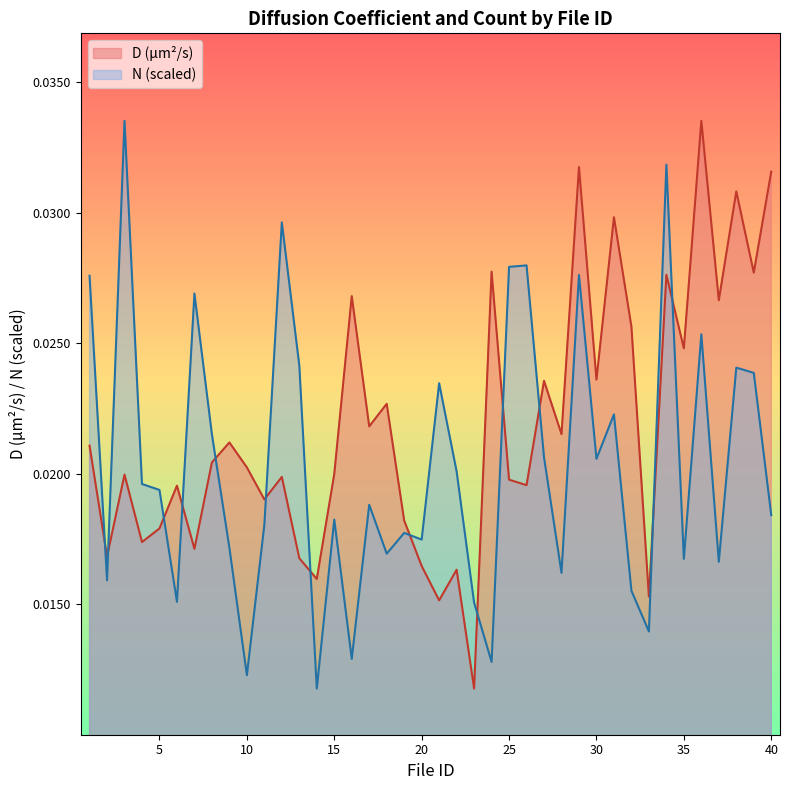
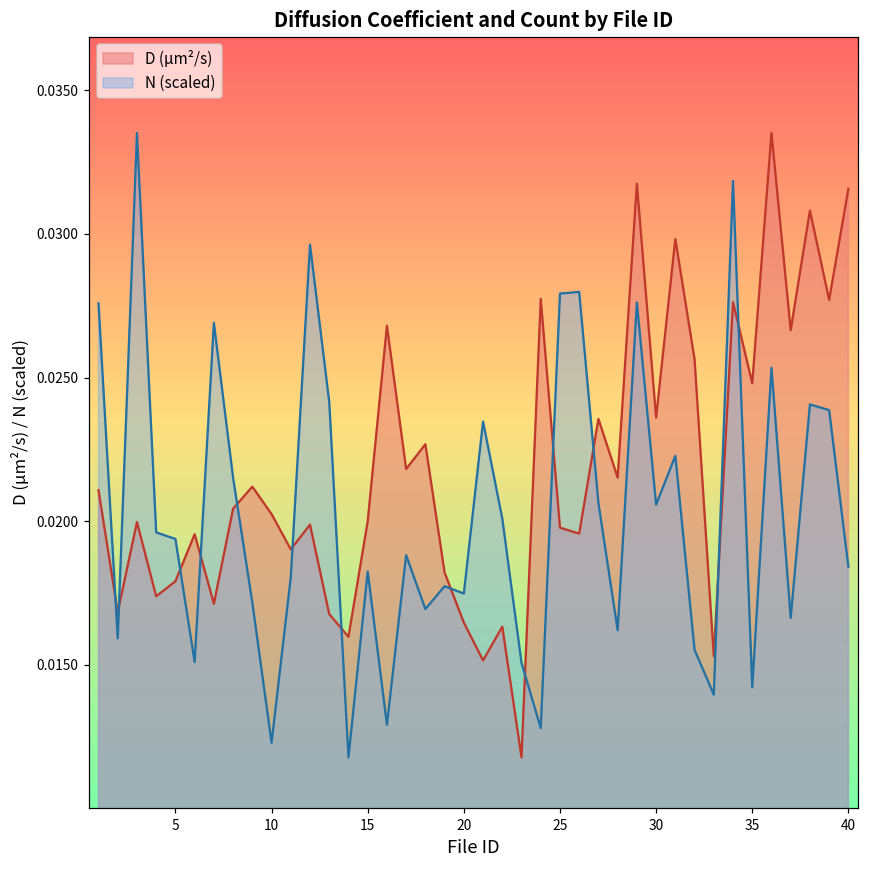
N (scaled), 35: 0.0167 -> 0.0142
